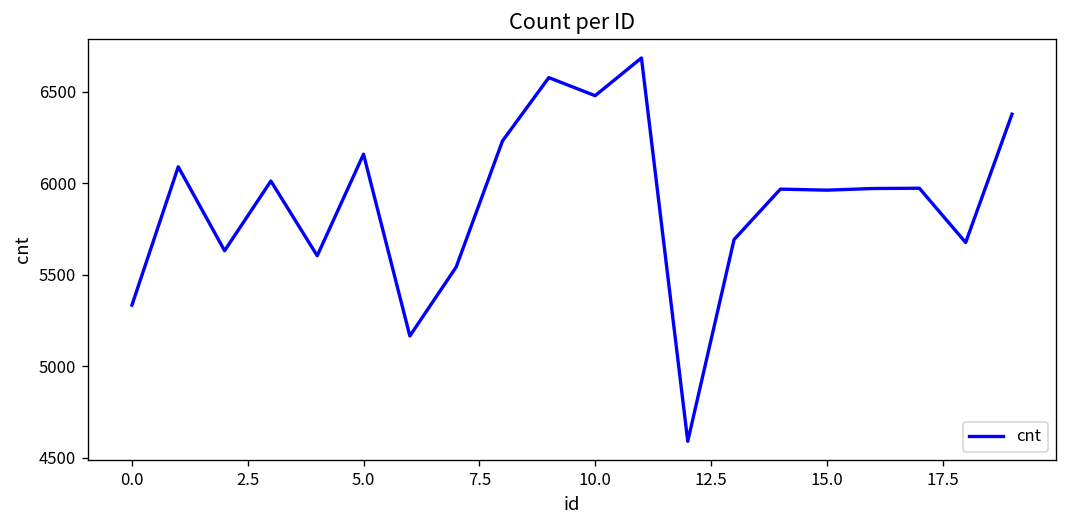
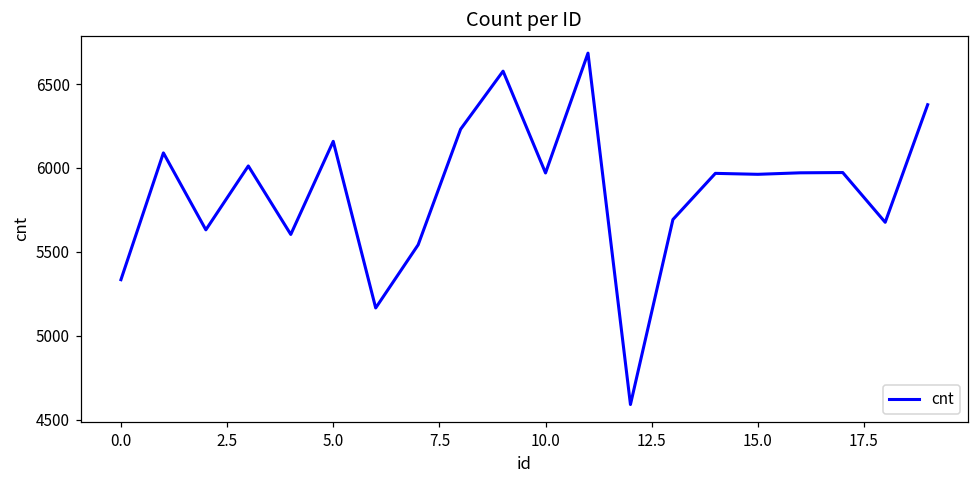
10.0: 6480 -> 5970
